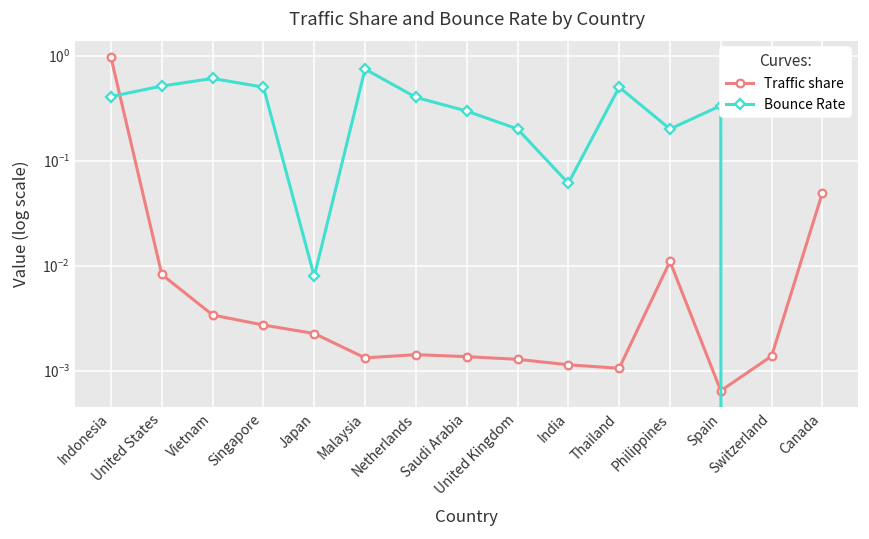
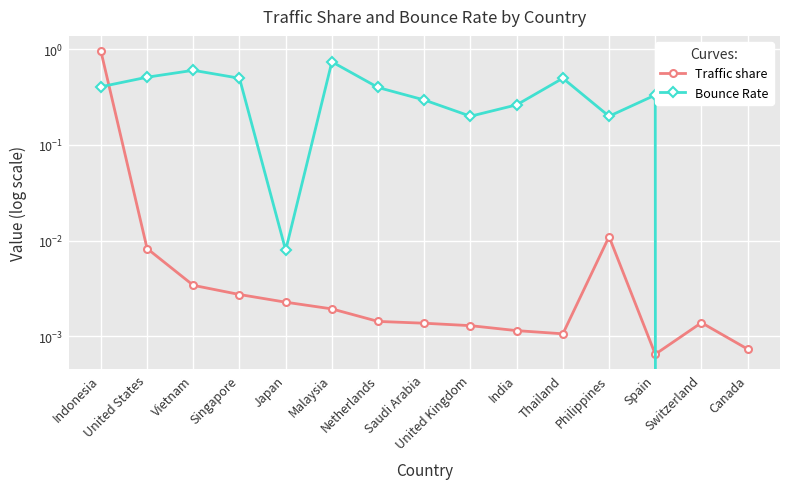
Traffic share, Malaysia: 0.0013 -> 0.0019
Bounce Rate, India: 0.06 -> 0.26
Traffic share, Canada: 0.05 -> 0.0007
